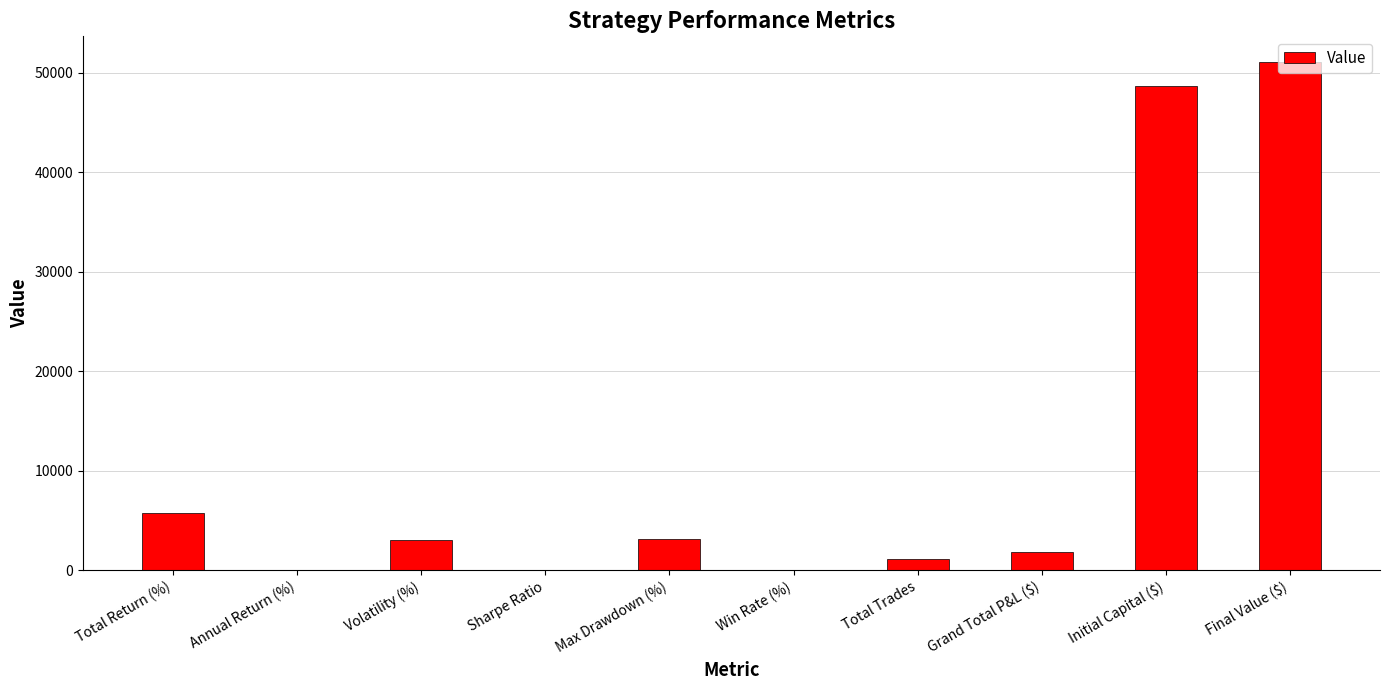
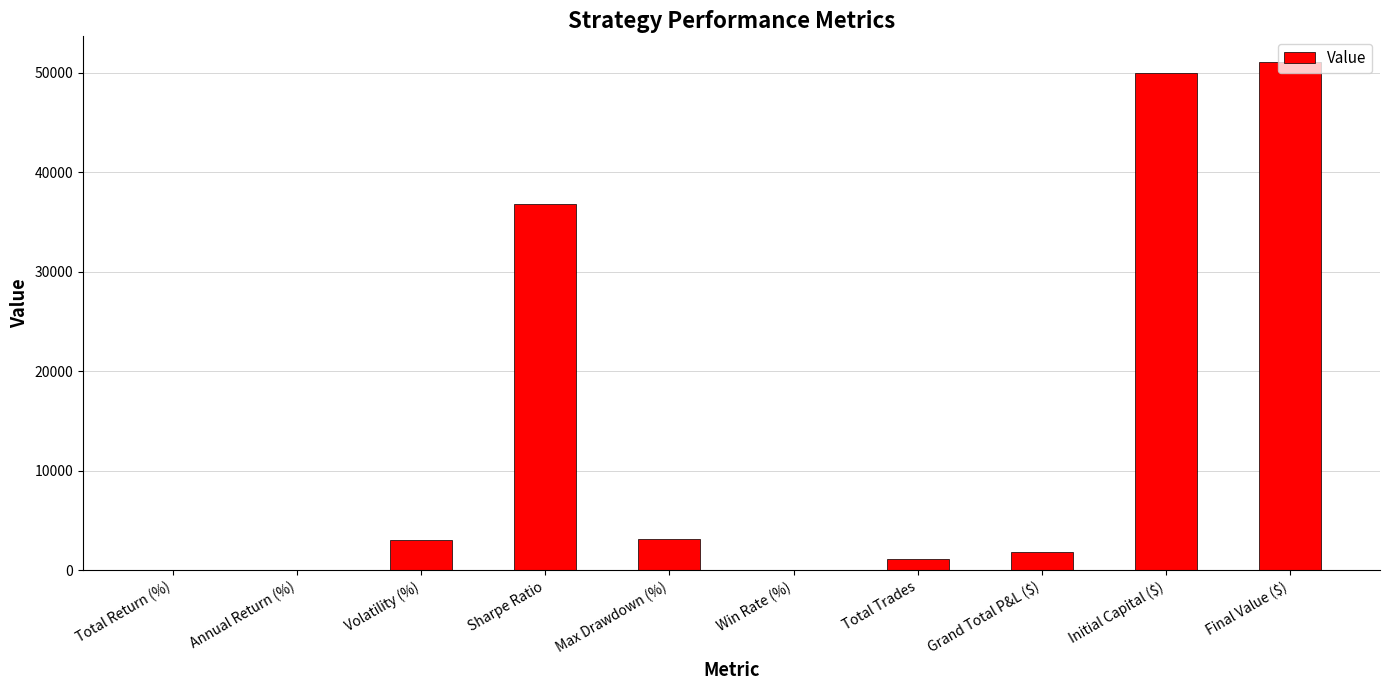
Total Return (%): 6000 -> 0
Sharpe Ratio: 0 -> 37000
Initial Capital ($): 49000 -> 50000
